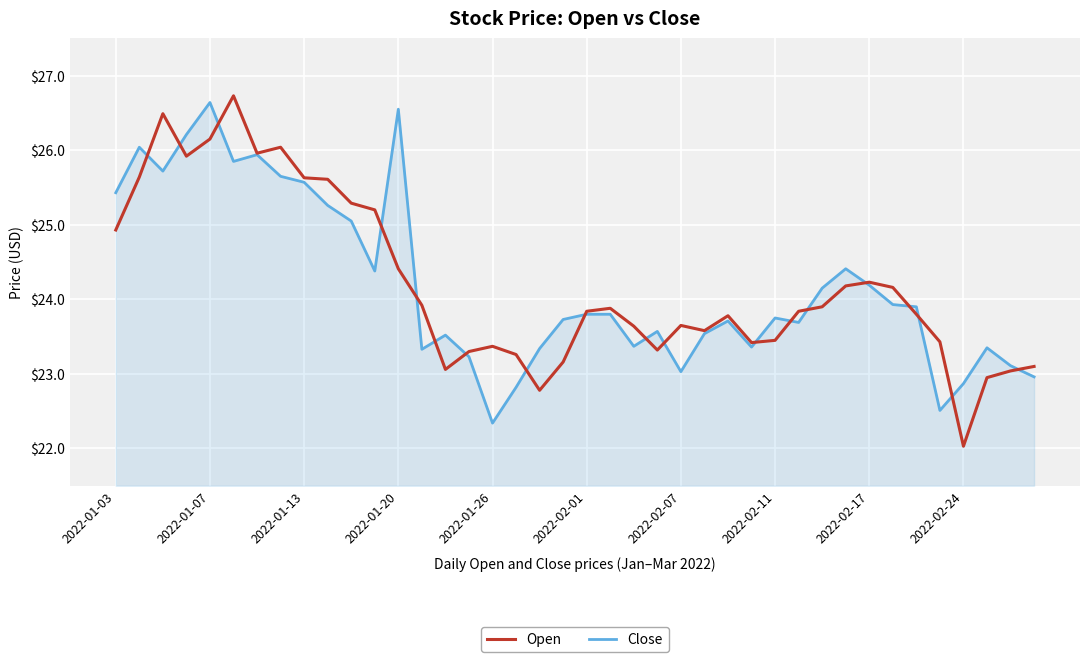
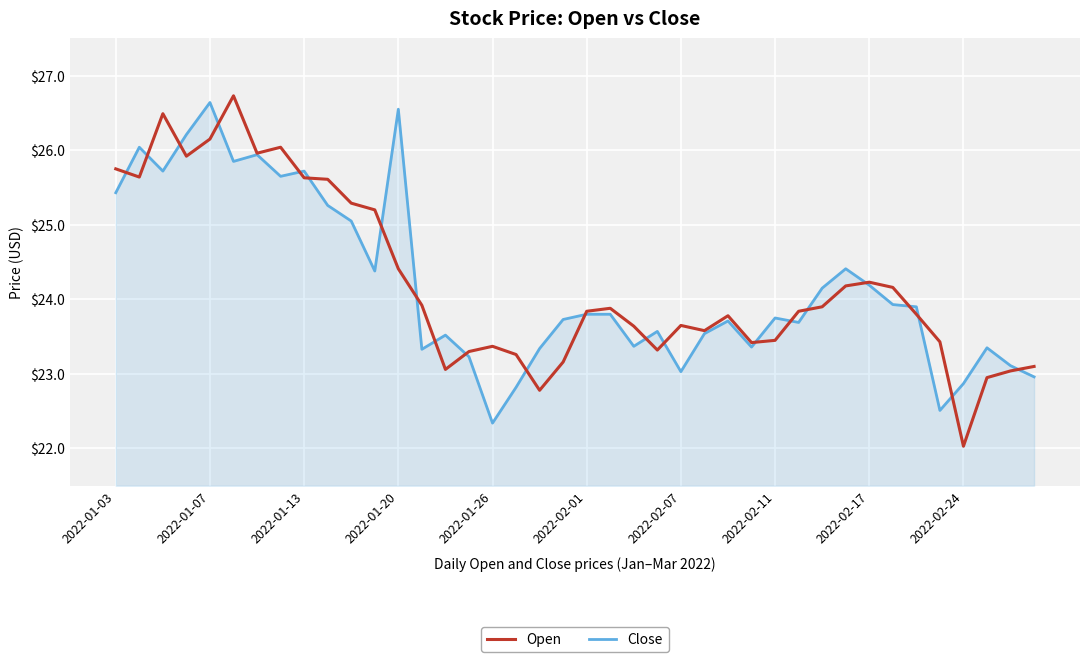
Open, 2022-01-03: $24.9 -> $25.8
Close, 2022-01-13: $25.6 -> $25.7
